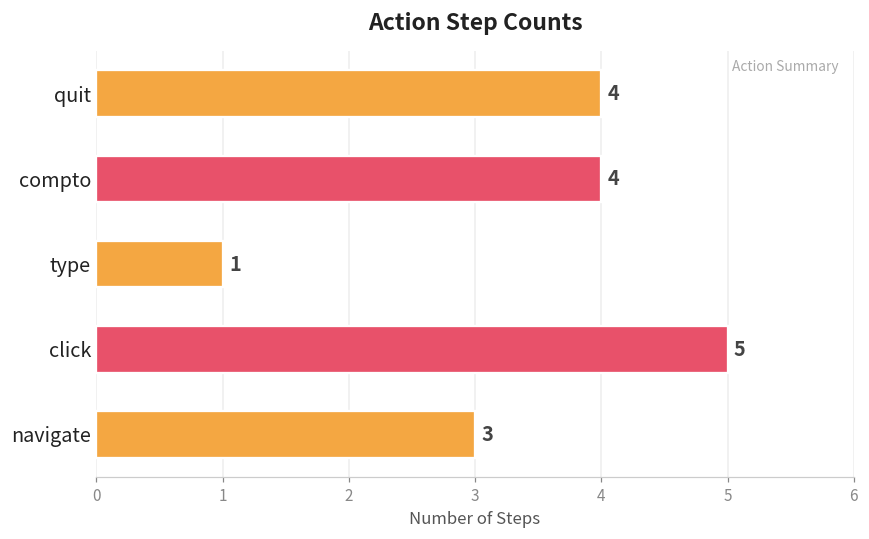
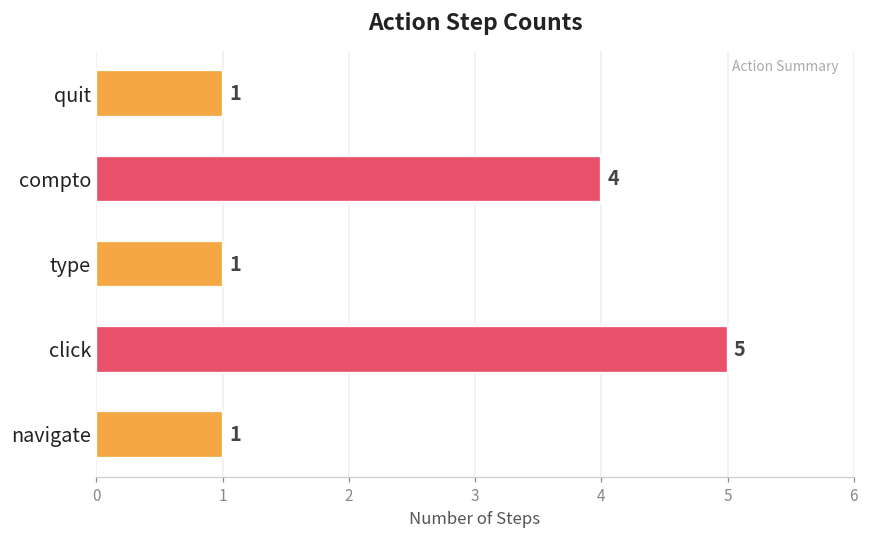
quit: 4 -> 1
navigate: 3 -> 1
